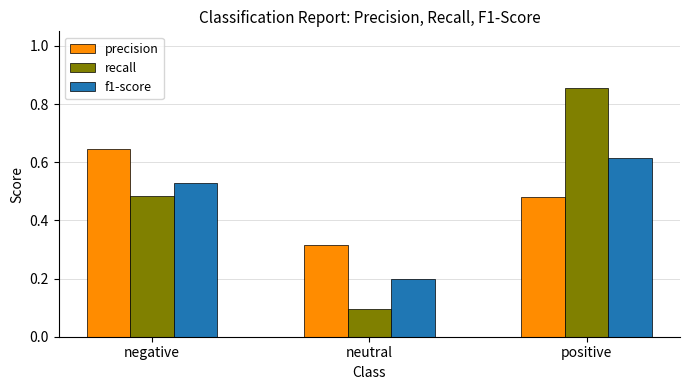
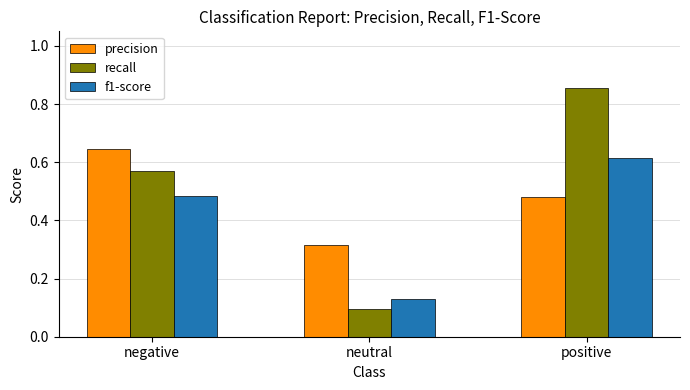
recall, negative: 0.48 -> 0.57
f1-score, negative: 0.53 -> 0.48
f1-score, neutral: 0.20 -> 0.13
